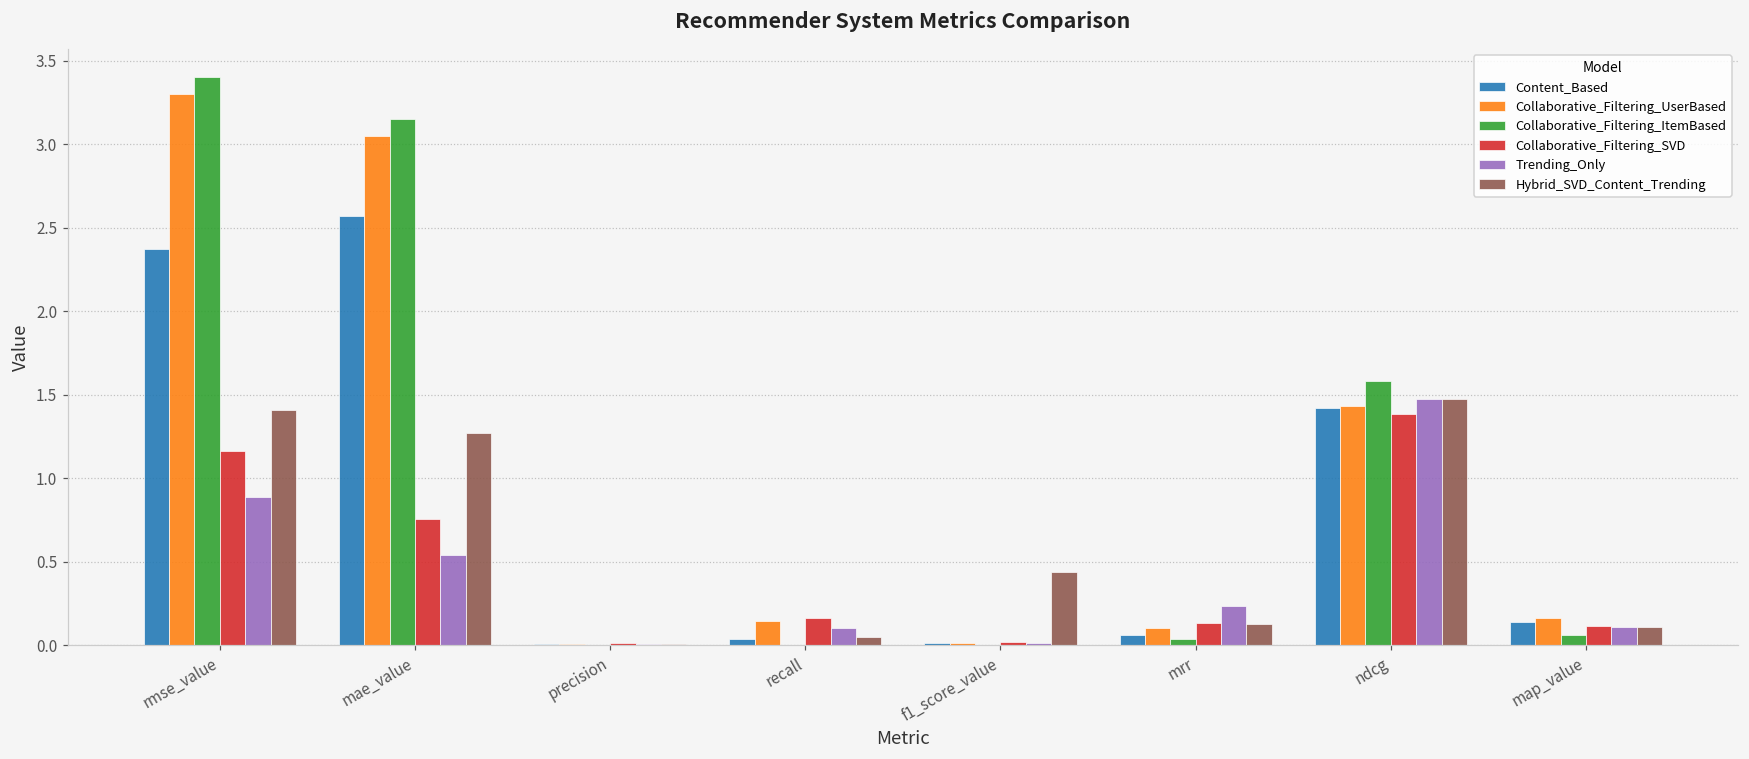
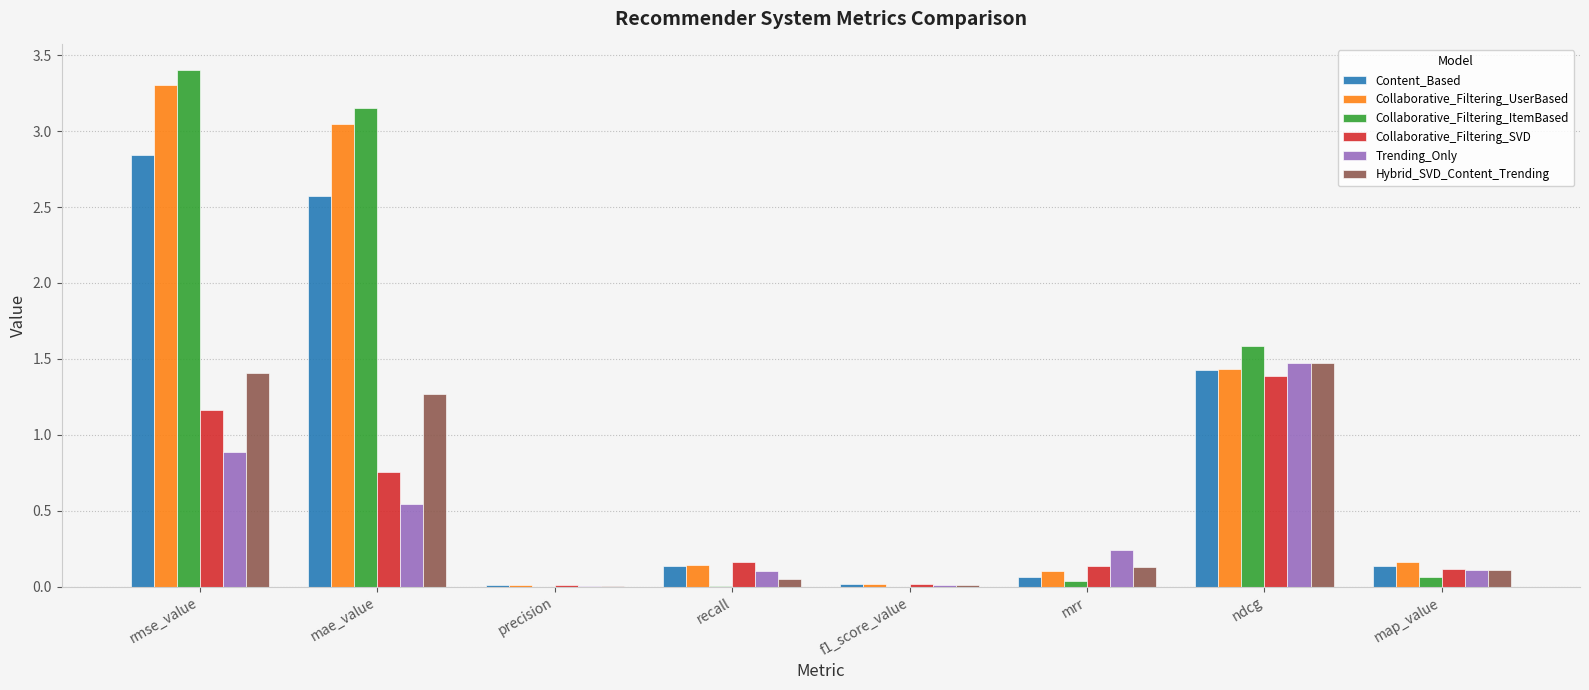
Content_Based, rmse_value: 2.37 -> 2.84
Content_Based, recall: 0.04 -> 0.13
Hybrid_SVD_Content_Trending, f1_score_value: 0.44 -> 0.01
